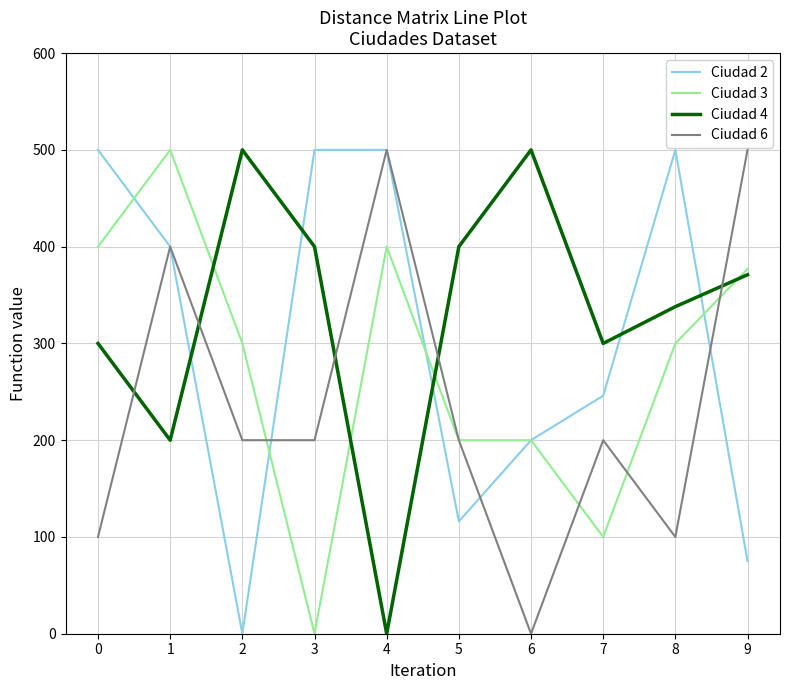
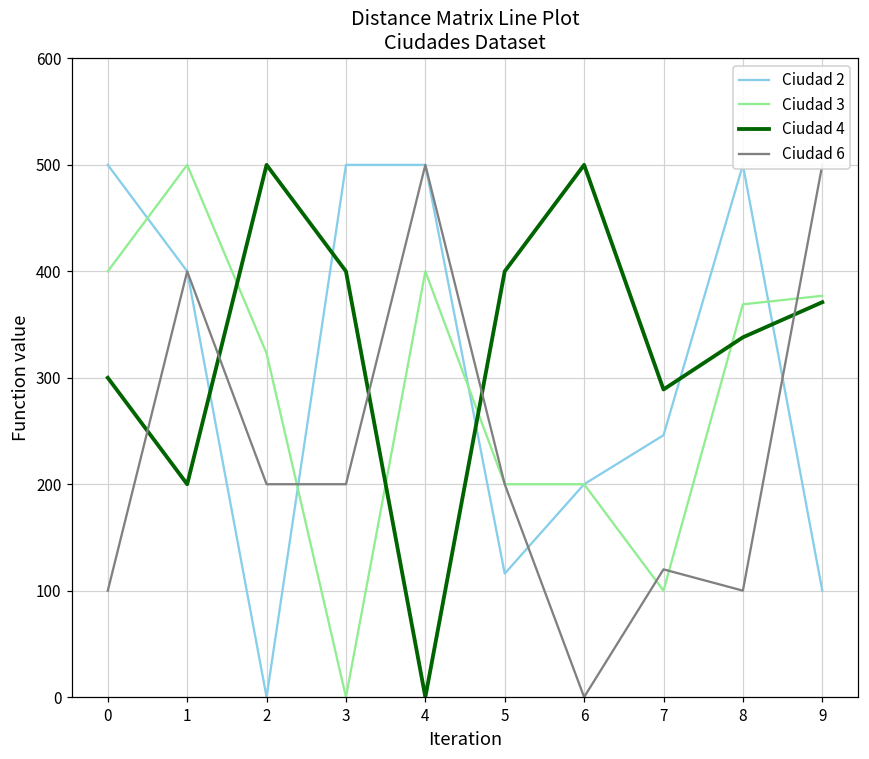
Ciudad 3, 2: 300 -> 320
Ciudad 4, 7: 300 -> 290
Ciudad 6, 7: 200 -> 120
Ciudad 3, 8: 300 -> 370
Ciudad 2, 9: 80 -> 100
